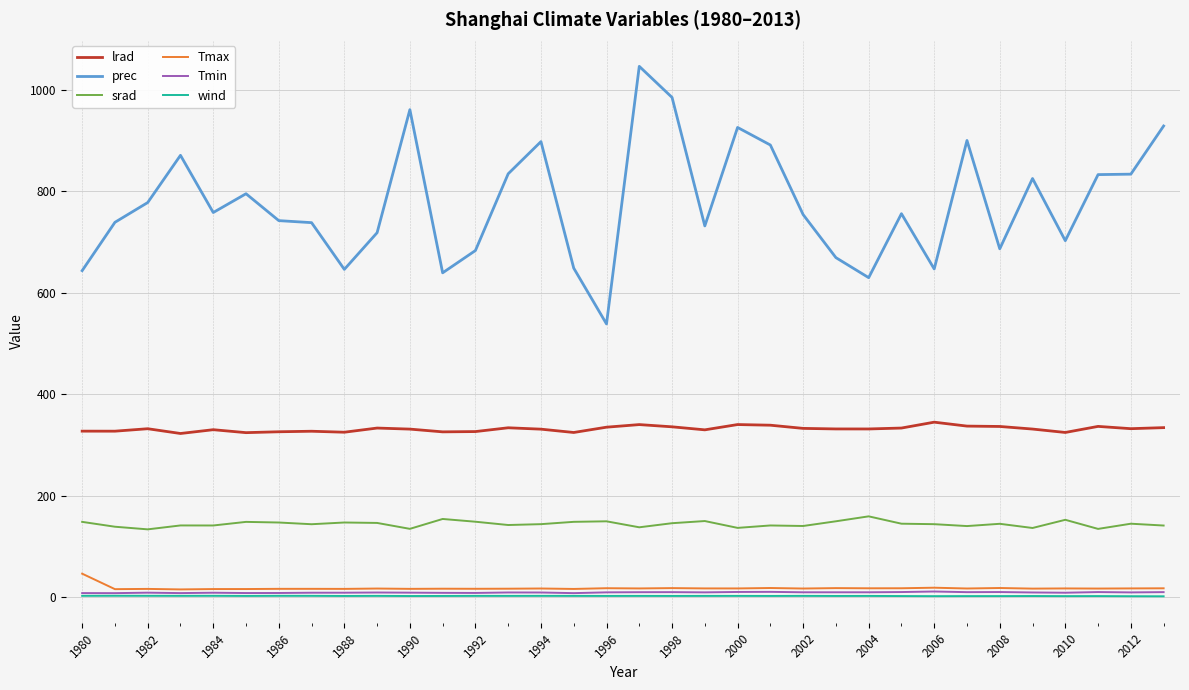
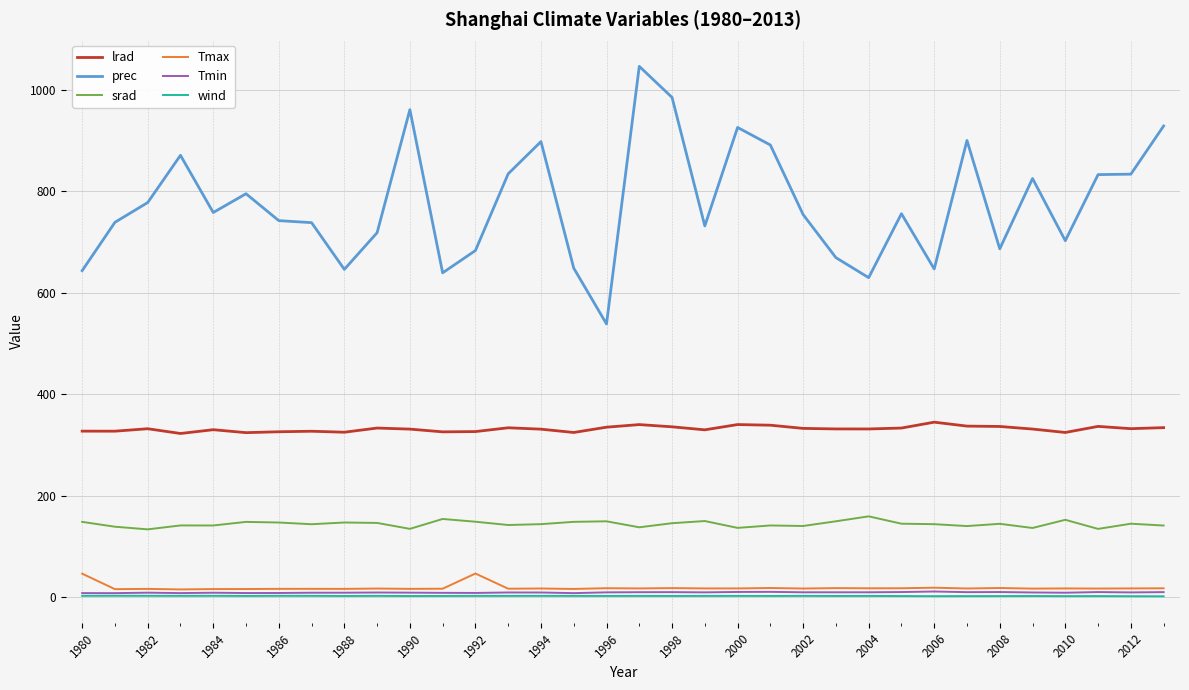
Tmax, 1992: 20 -> 50
